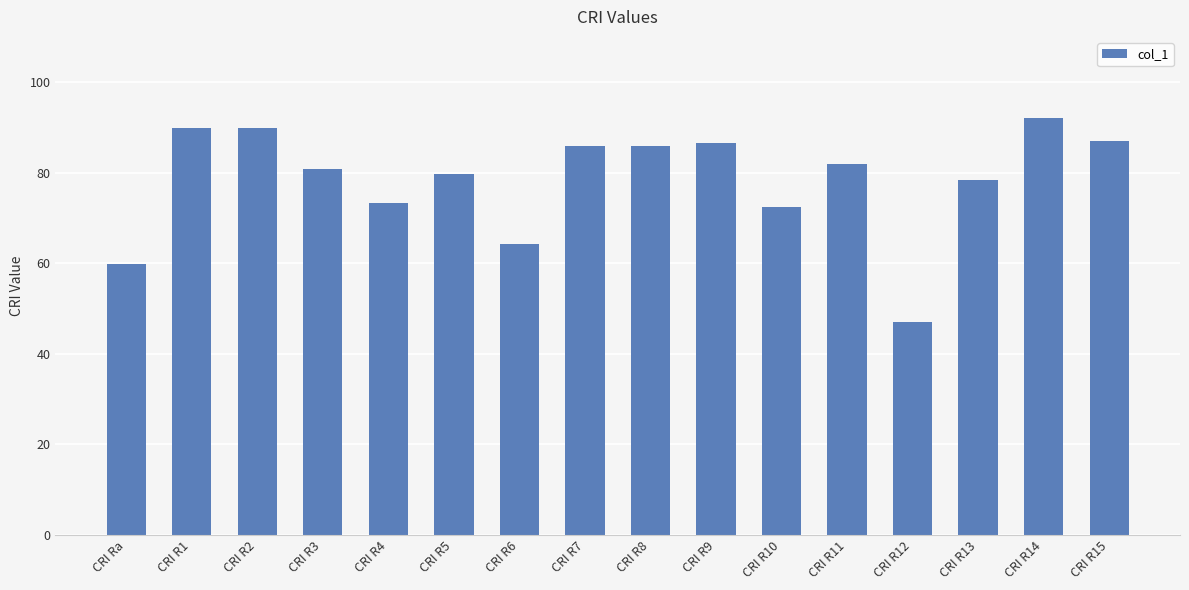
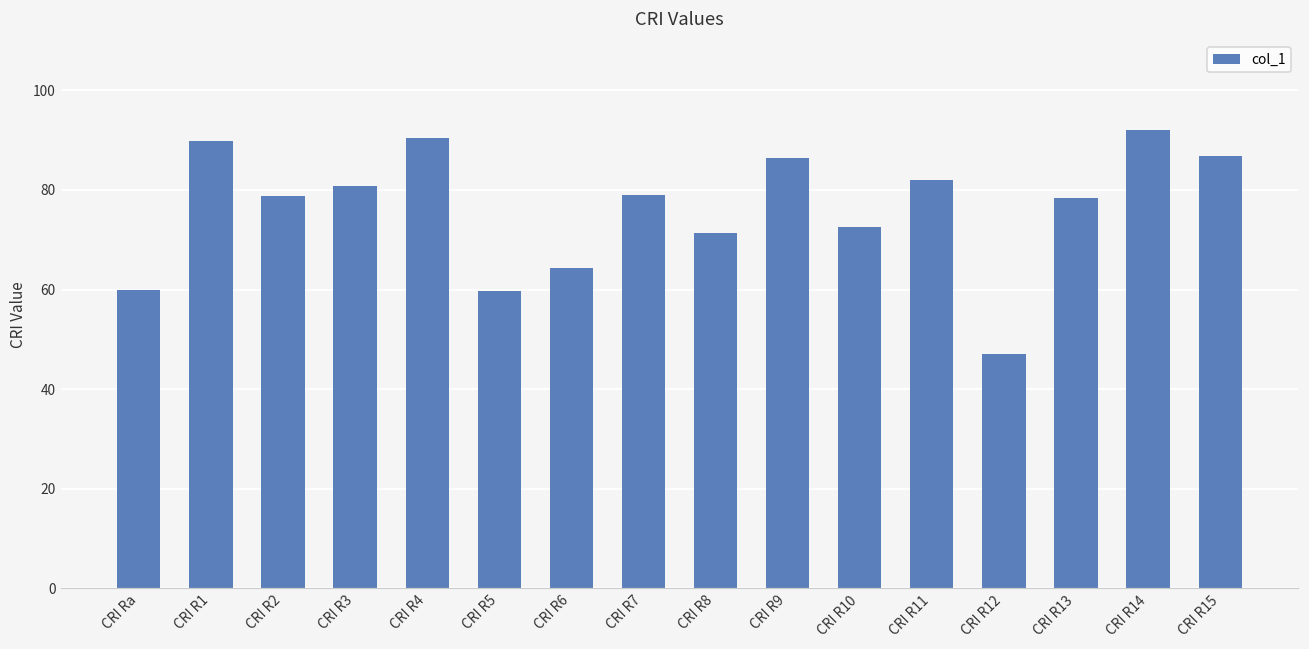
CRI R2: 90 -> 79
CRI R4: 73 -> 91
CRI R5: 80 -> 60
CRI R7: 86 -> 79
CRI R8: 86 -> 71
